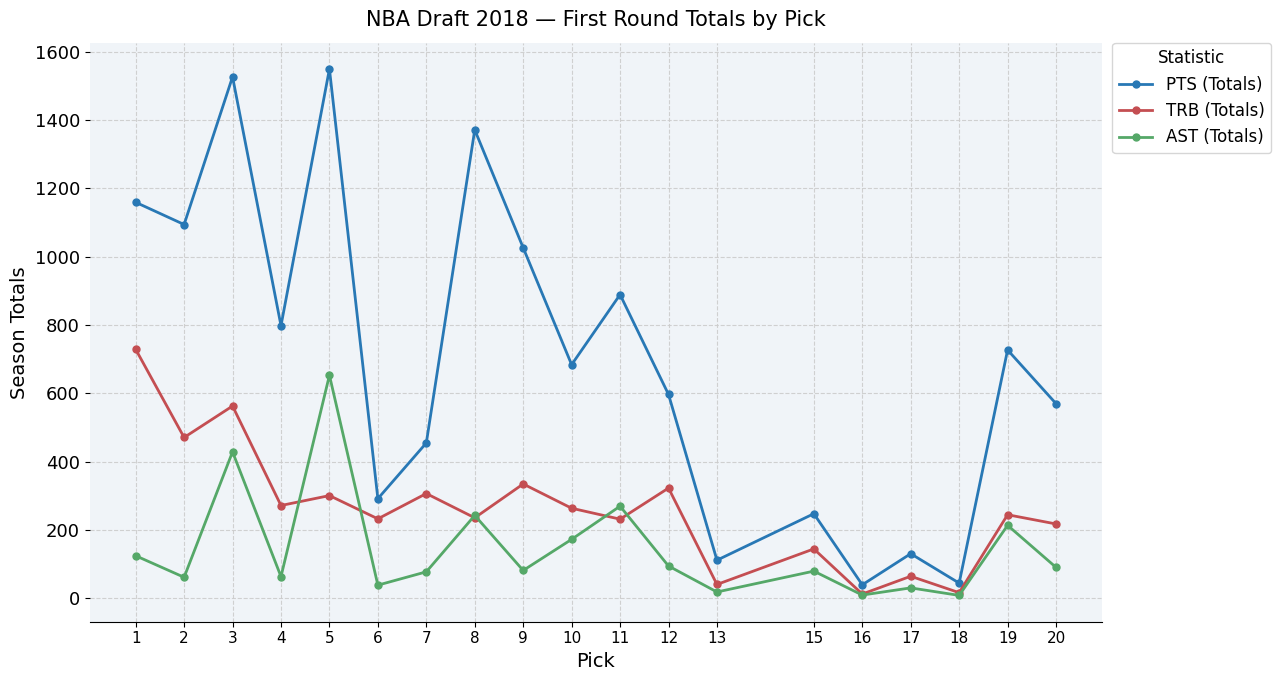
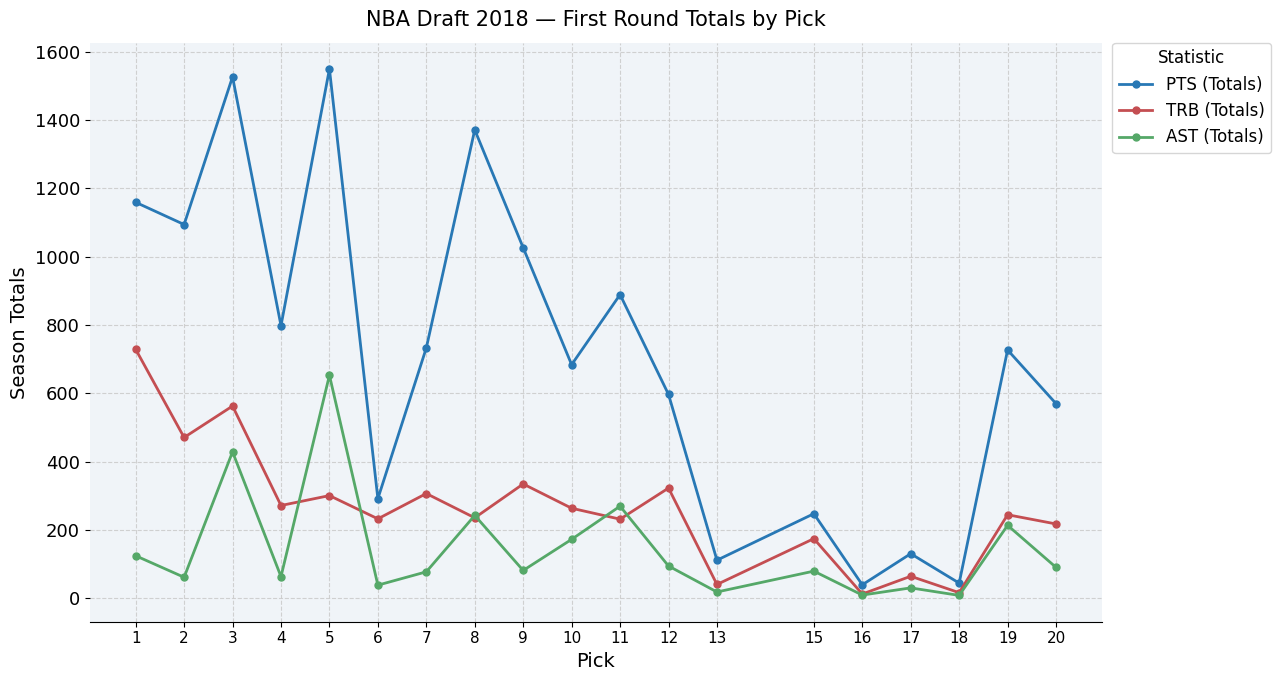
PTS (Totals), 7: 460 -> 730
TRB (Totals), 15: 150 -> 180
